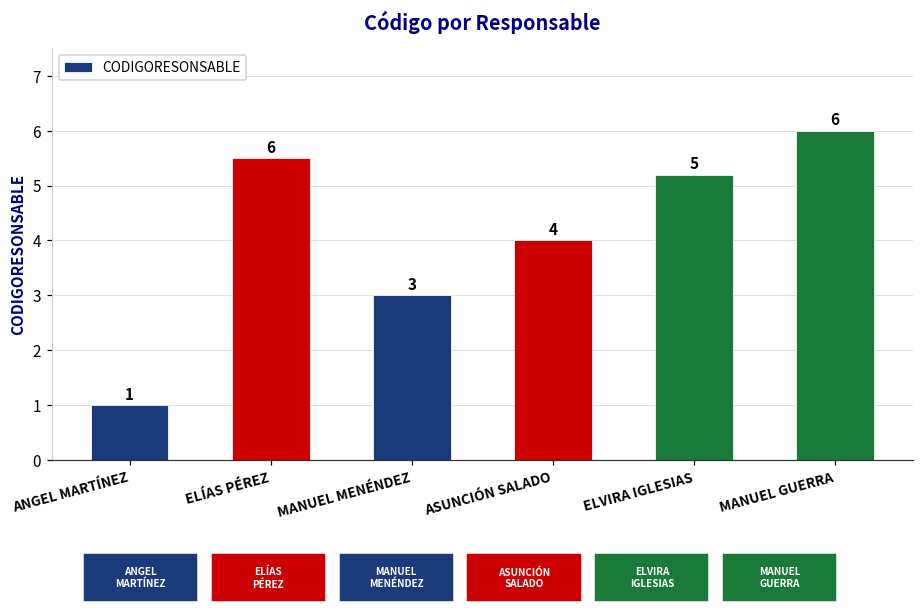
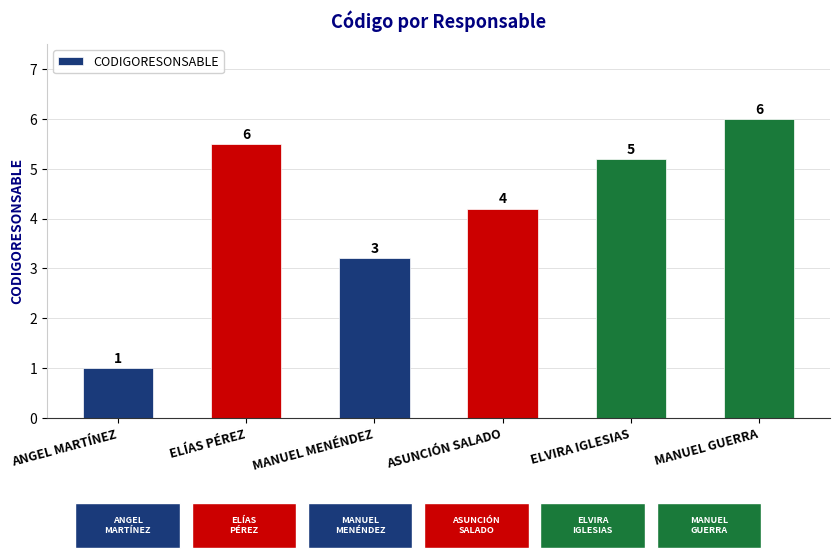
MANUEL MENÉNDEZ: 3.0 -> 3.2
ASUNCIÓN SALADO: 4.0 -> 4.2
